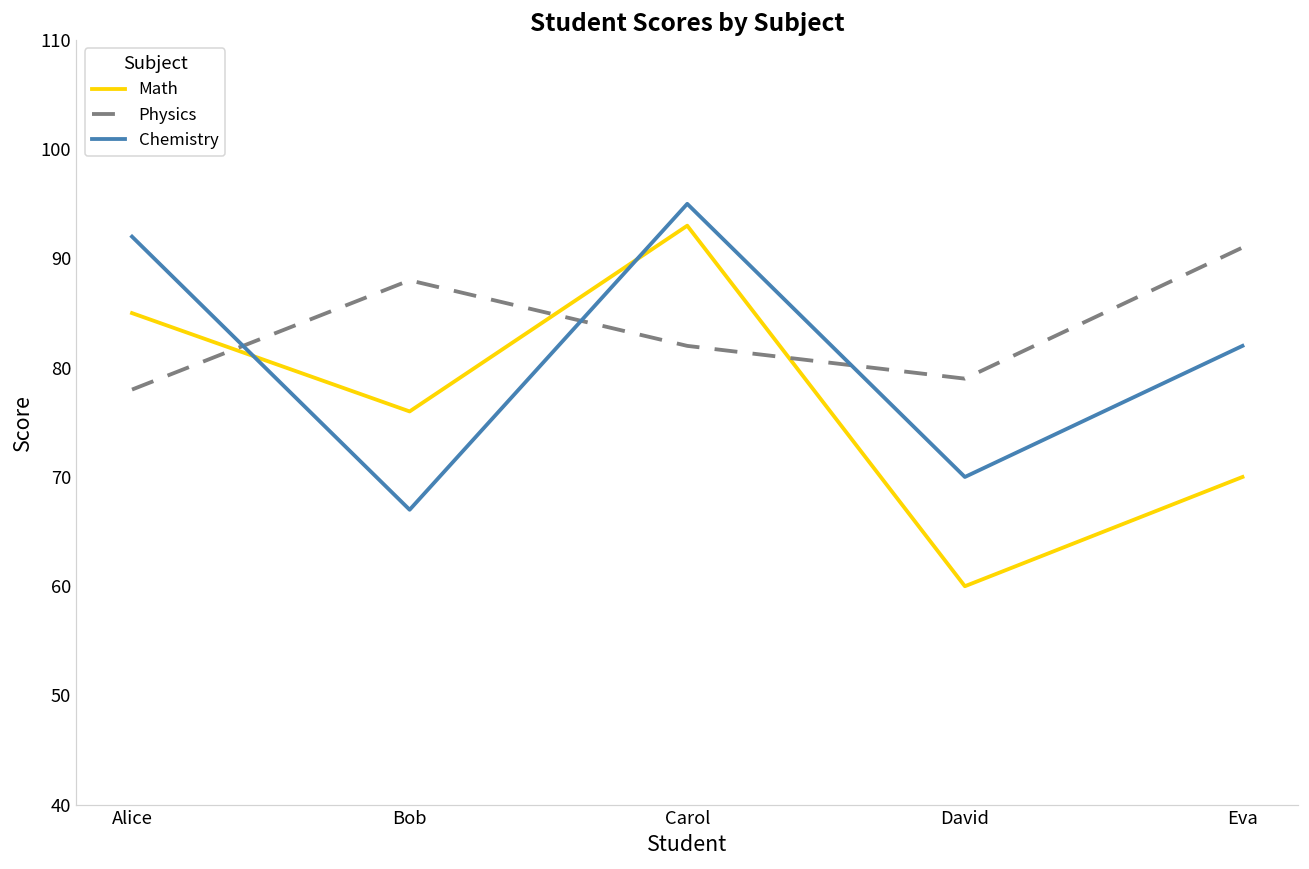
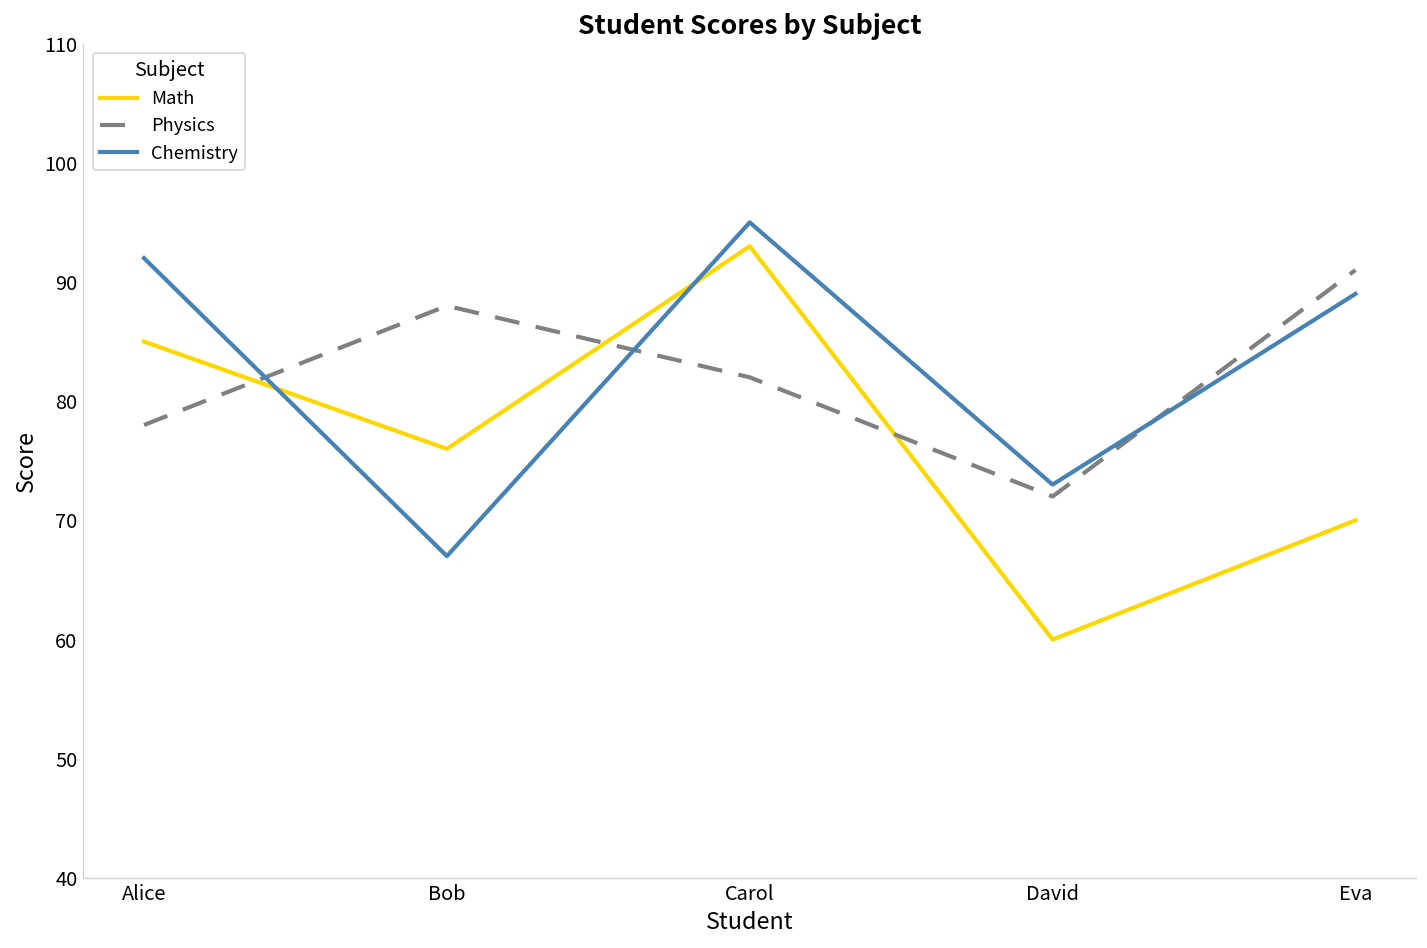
Physics, David: 79 -> 72
Chemistry, David: 70 -> 73
Chemistry, Eva: 82 -> 89
